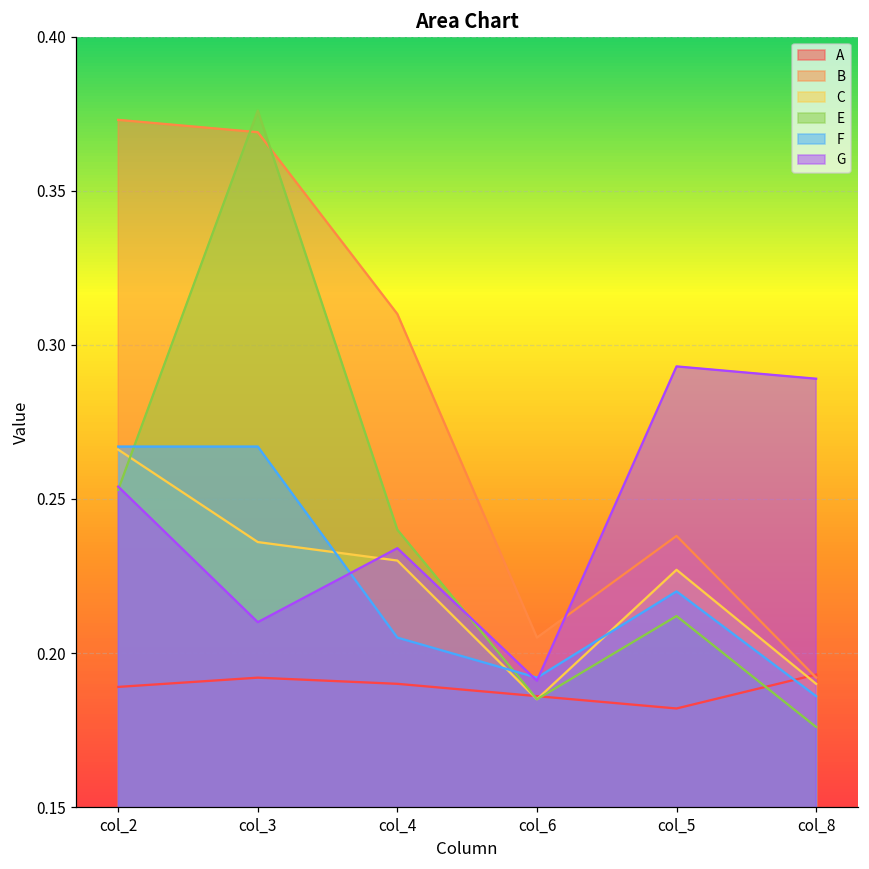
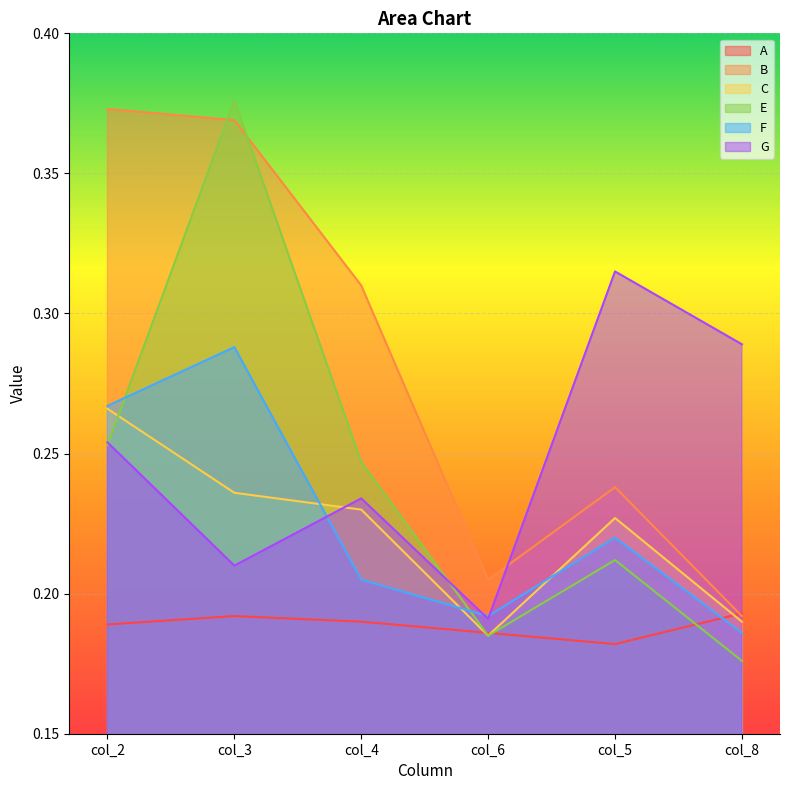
F, col_3: 0.267 -> 0.288
E, col_4: 0.240 -> 0.247
G, col_5: 0.293 -> 0.315
